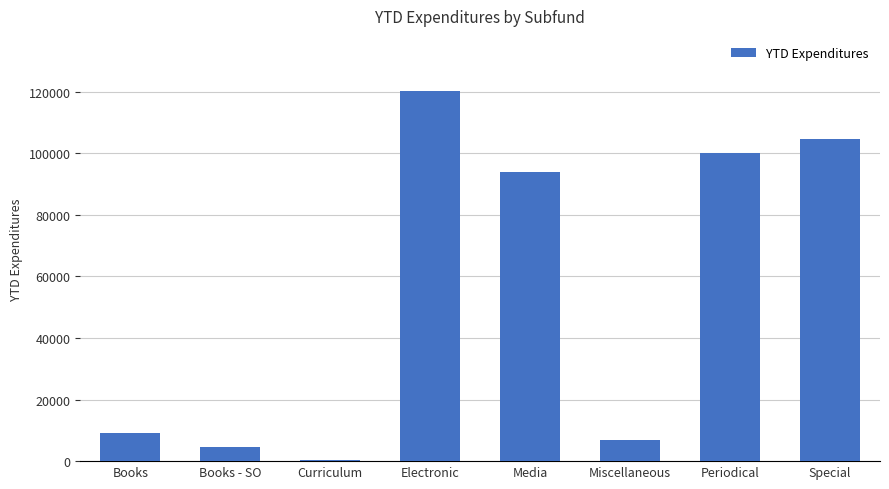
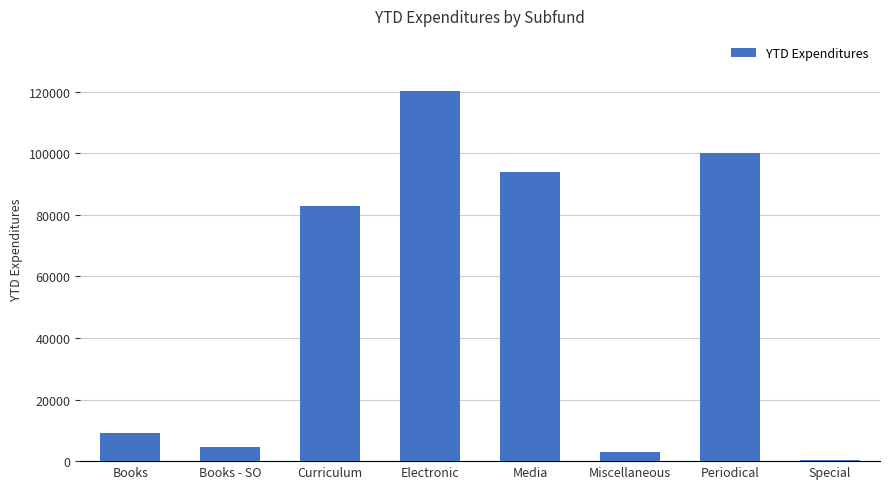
Curriculum: 0 -> 83000
Miscellaneous: 7000 -> 3000
Special: 105000 -> 0
